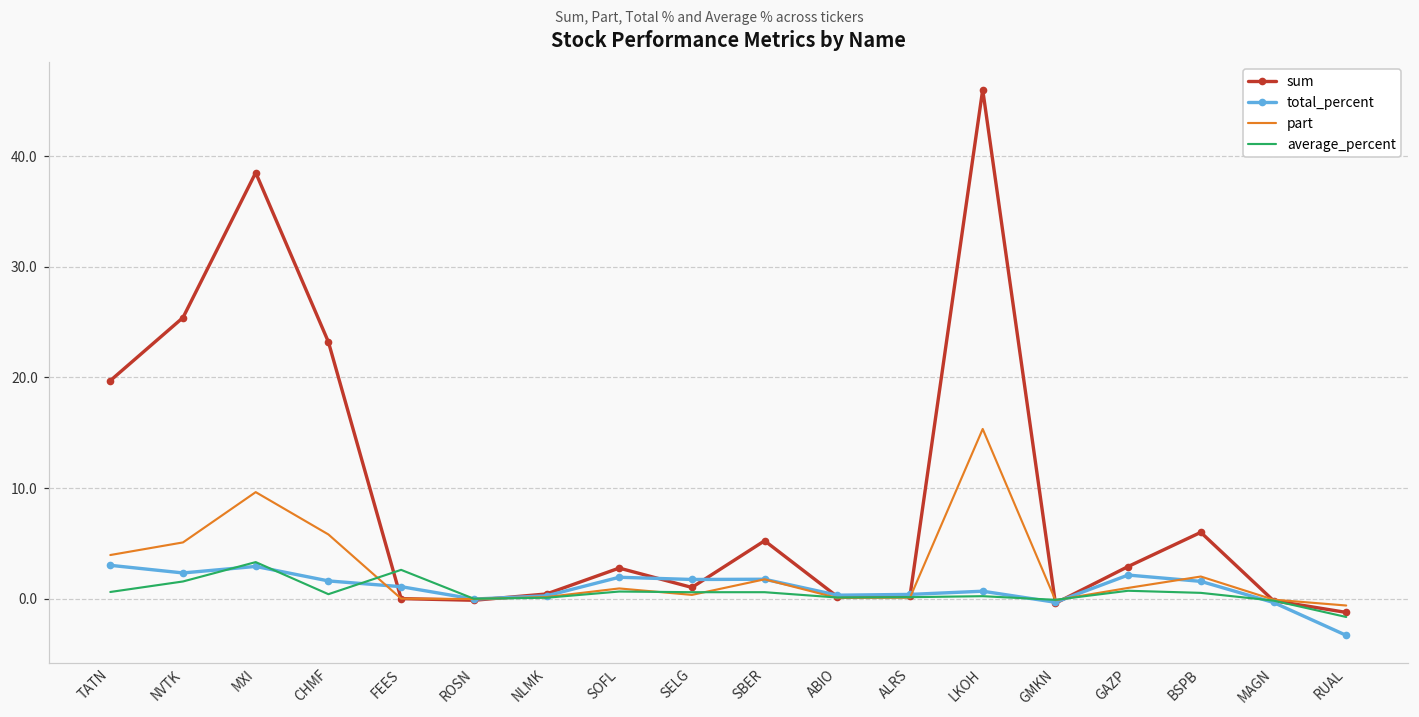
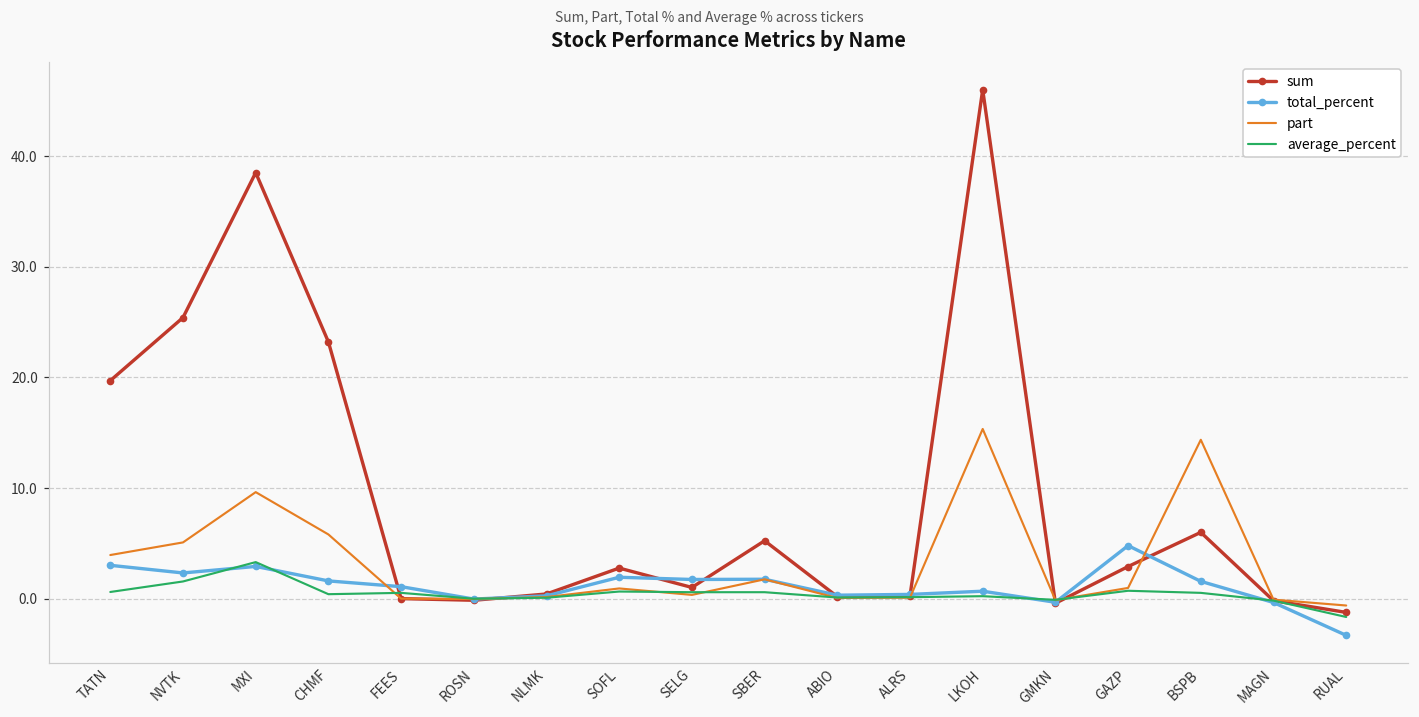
average_percent, FEES: 2.6 -> 0.5
total_percent, GAZP: 2.1 -> 4.8
part, BSPB: 2.0 -> 14.4
